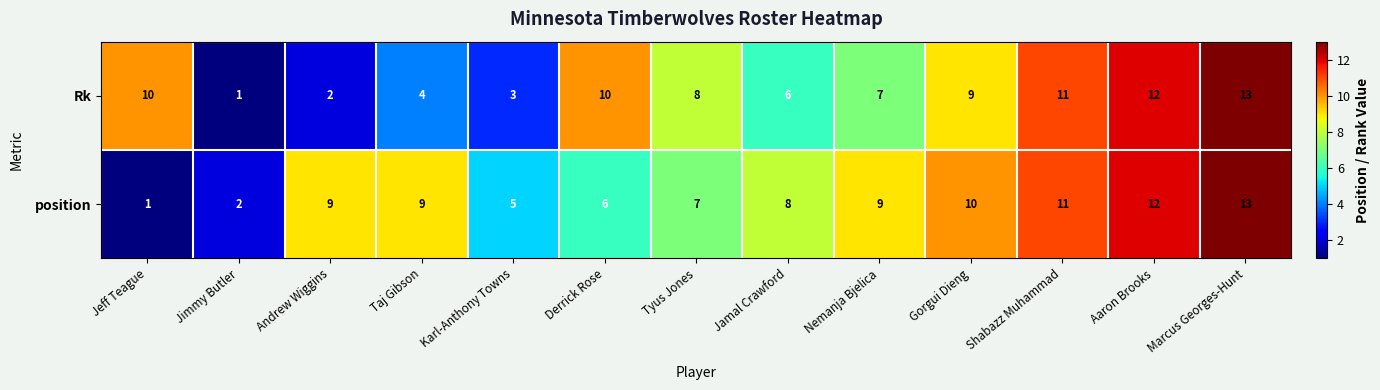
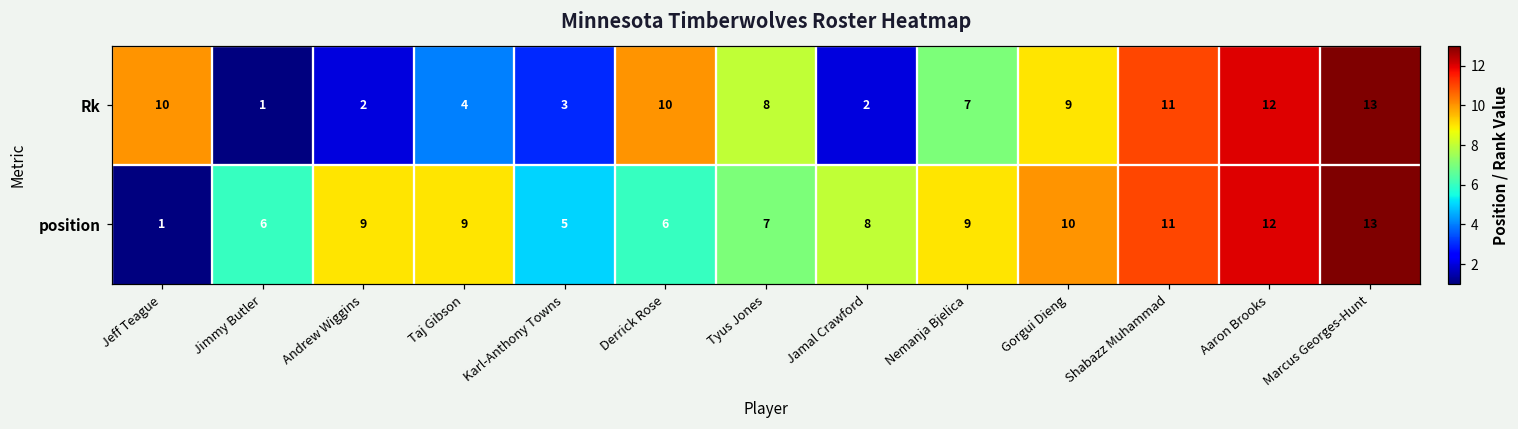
Rk, Jamal Crawford: 6 -> 2
position, Jimmy Butler: 2 -> 6
